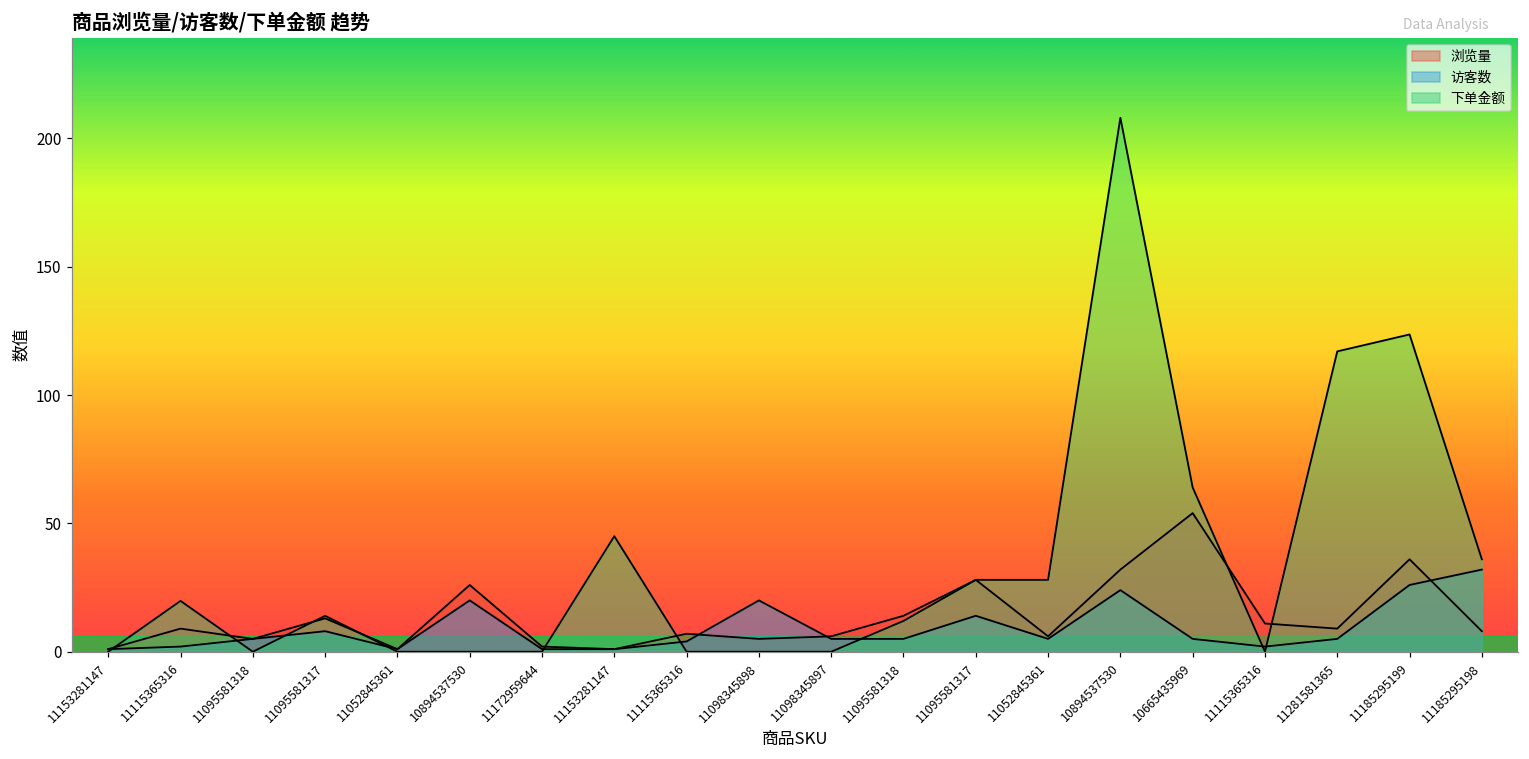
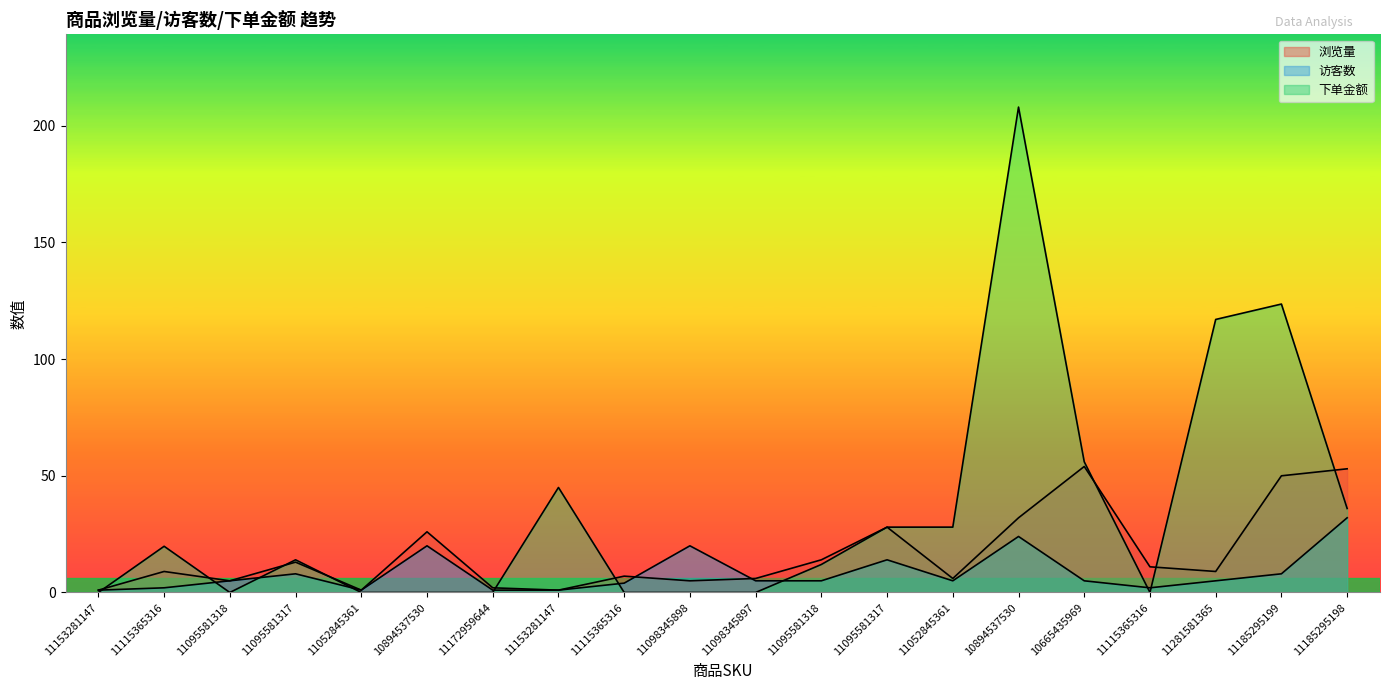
下单金额, 10665435969: 64 -> 56
浏览量, 11185295199: 36 -> 50
访客数, 11185295199: 26 -> 8
浏览量, 11185295198: 8 -> 53
